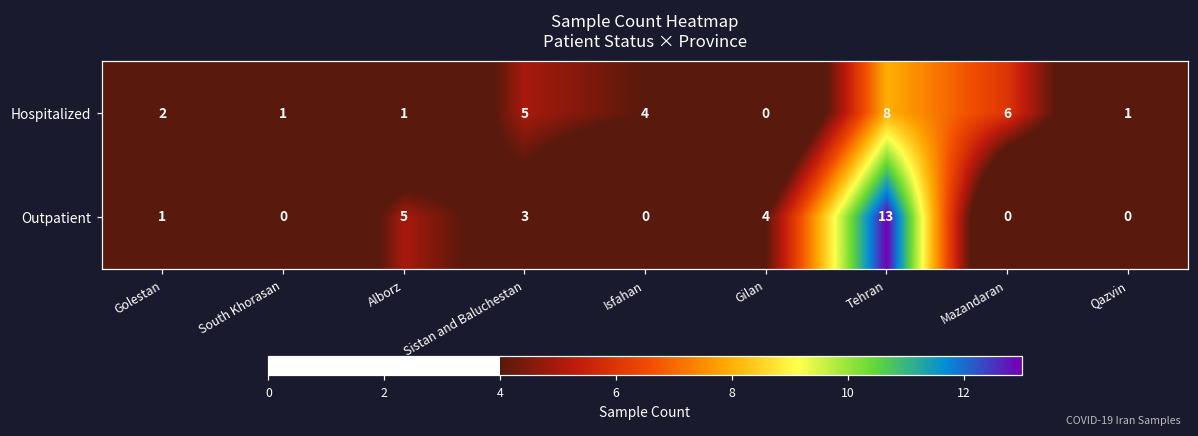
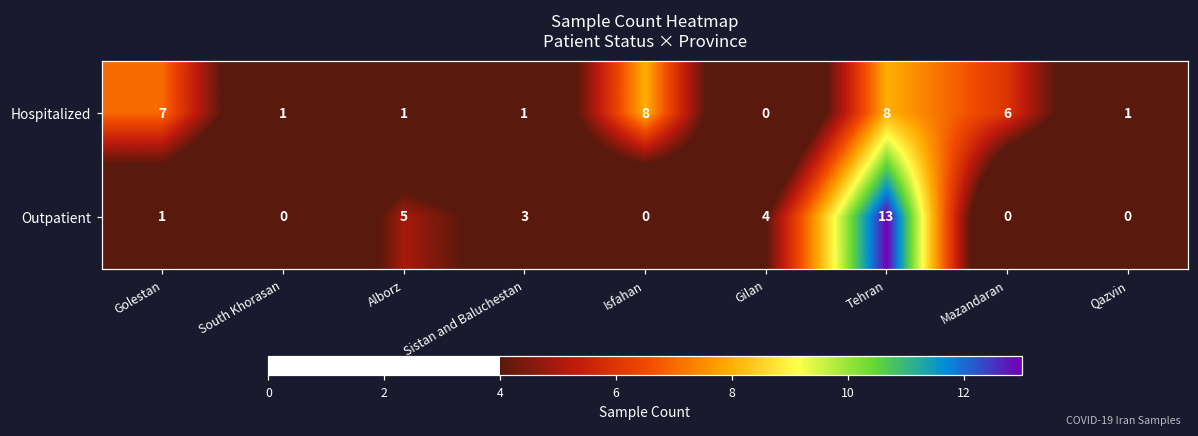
Hospitalized, Golestan: 2 -> 7
Hospitalized, Sistan and Baluchestan: 5 -> 1
Hospitalized, Isfahan: 4 -> 8
